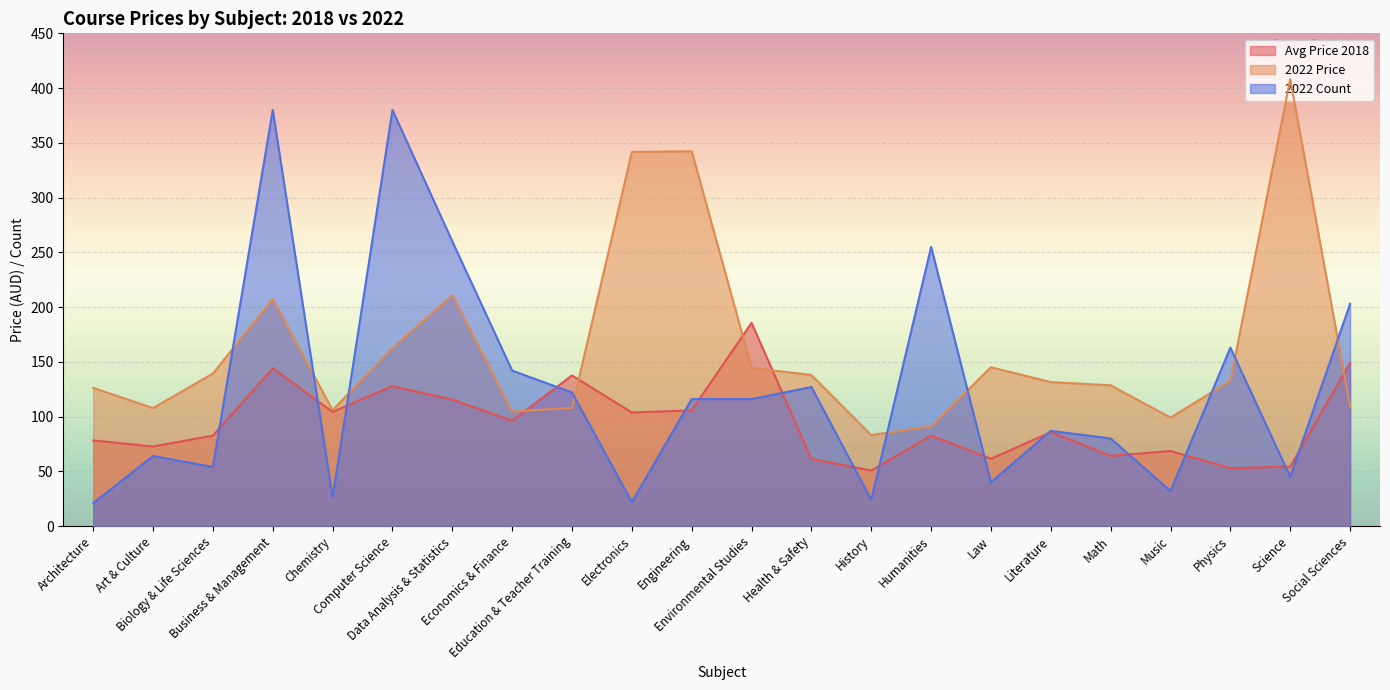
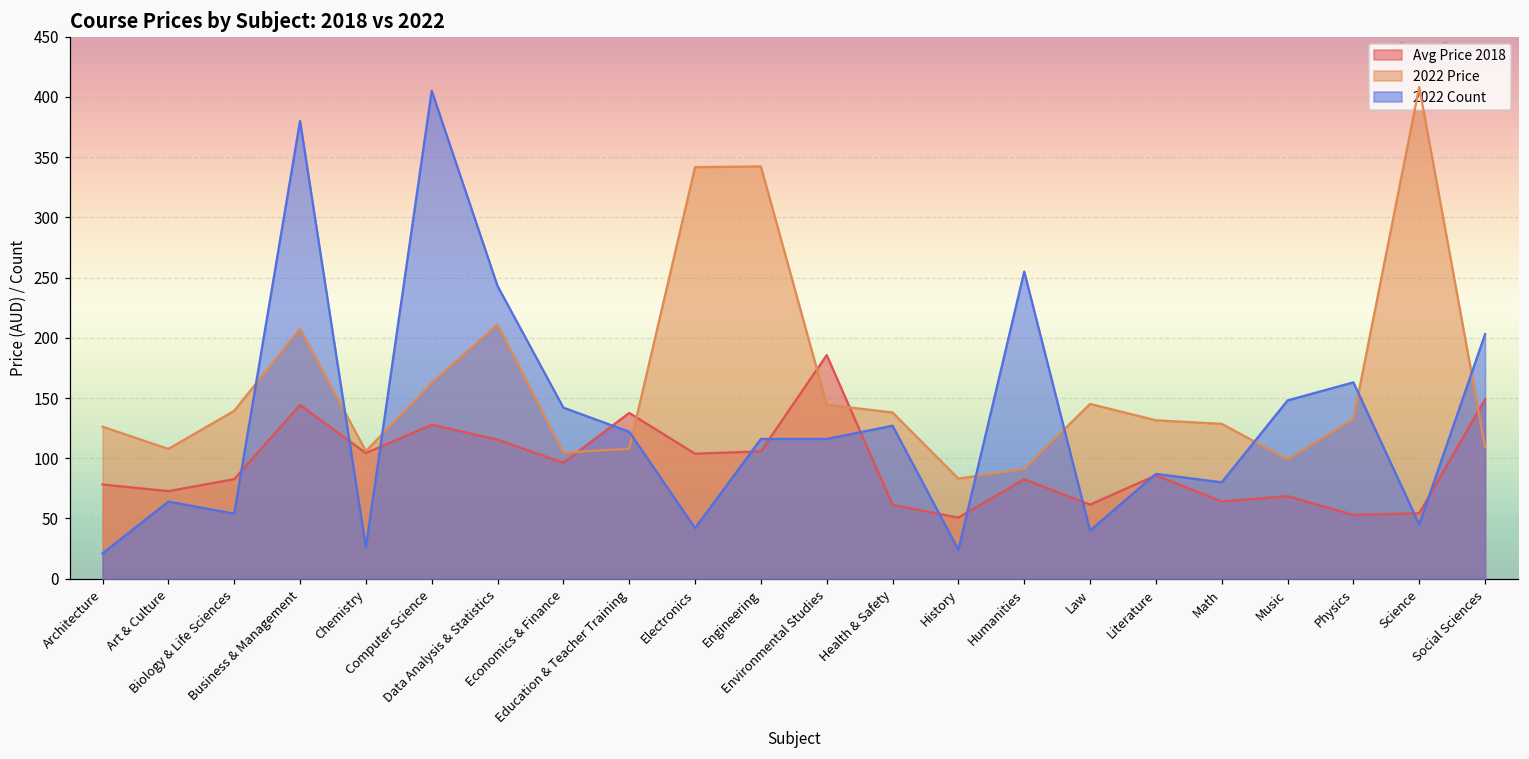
2022 Count, Computer Science: 380 -> 405
2022 Count, Data Analysis & Statistics: 260 -> 243
2022 Count, Electronics: 22 -> 42
2022 Count, Music: 32 -> 148
